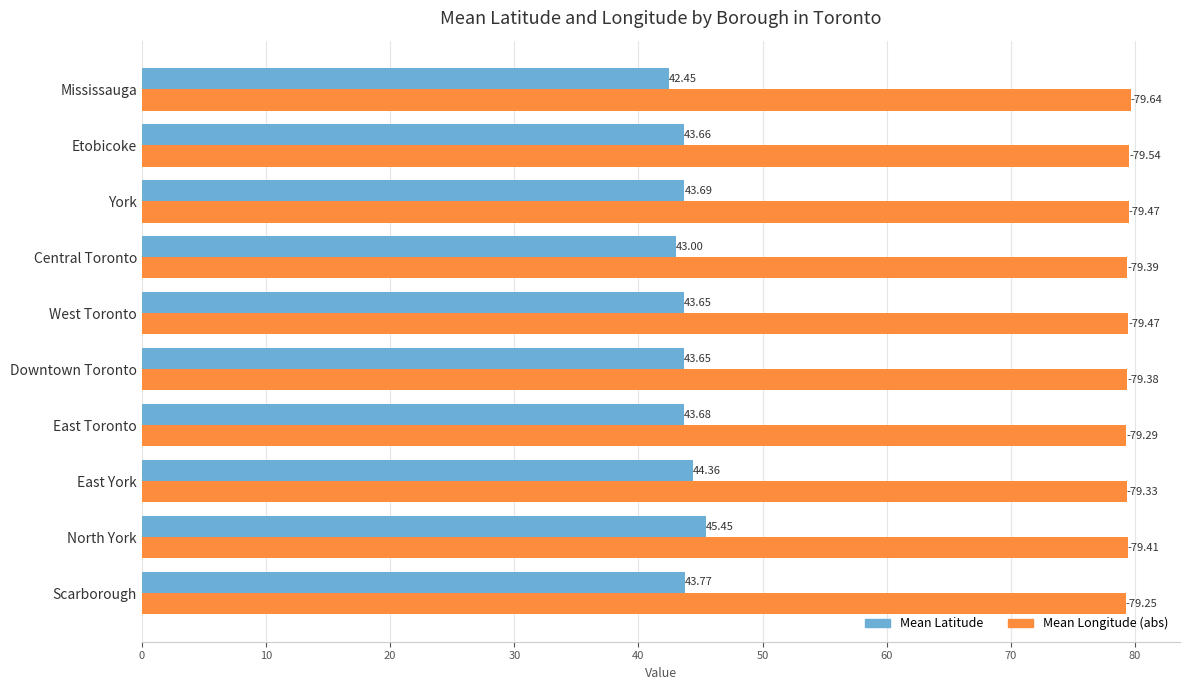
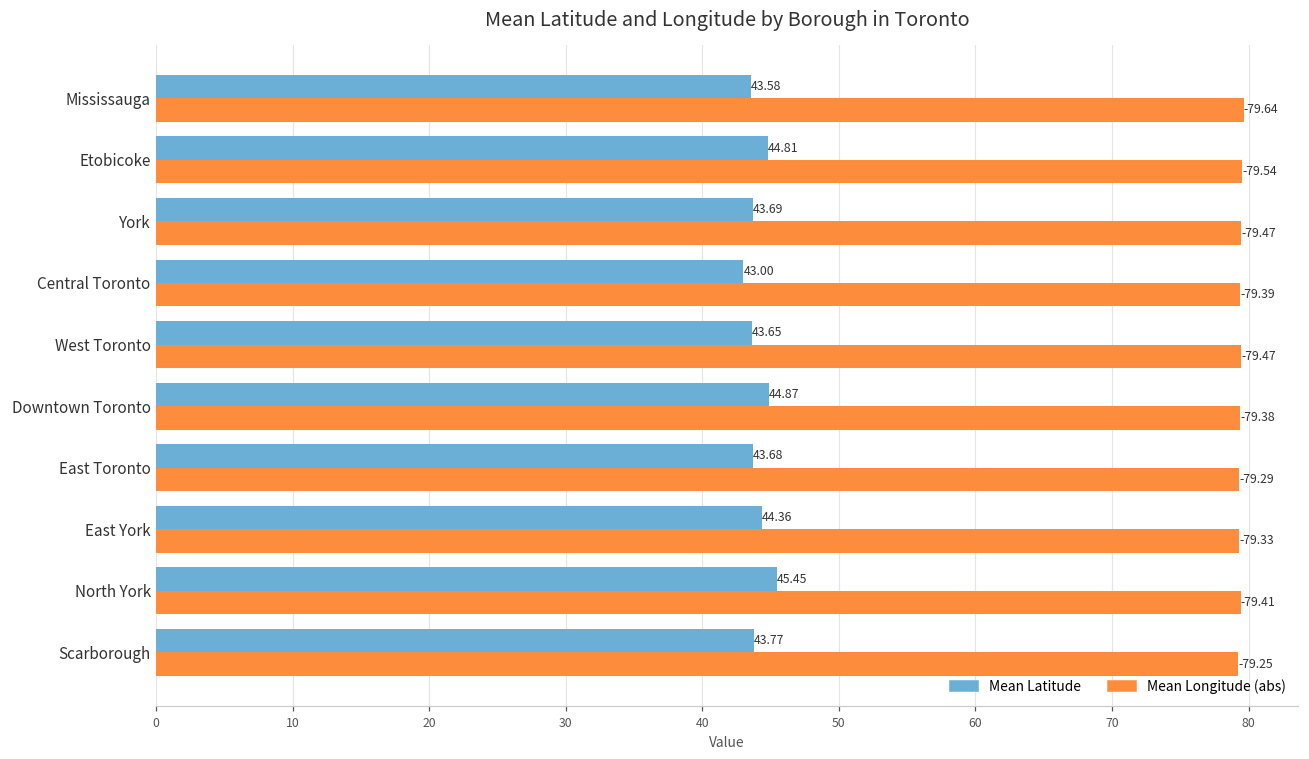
Mean Latitude, Mississauga: 42.45 -> 43.58
Mean Latitude, Etobicoke: 43.66 -> 44.81
Mean Latitude, Downtown Toronto: 43.65 -> 44.87
